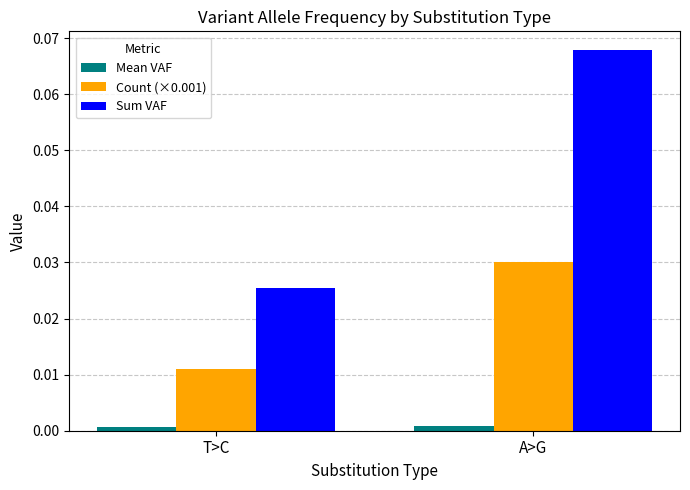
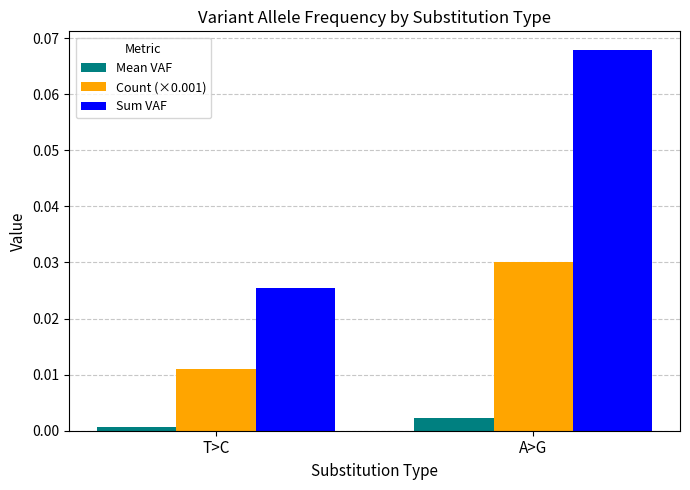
Mean VAF, A>G: 0.001 -> 0.002
